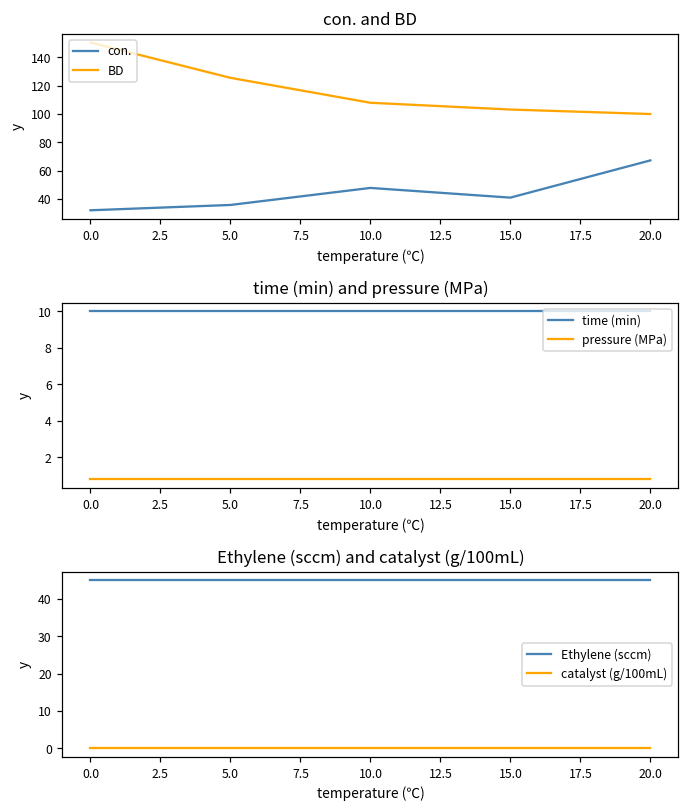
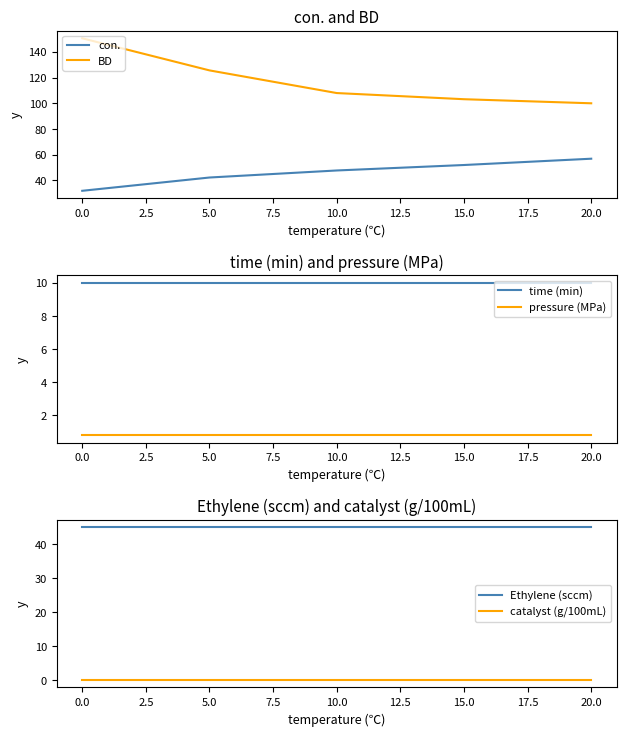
con. and BD, con., 5.0: 36 -> 42
con. and BD, con., 15.0: 41 -> 52
con. and BD, con., 20.0: 67 -> 57
